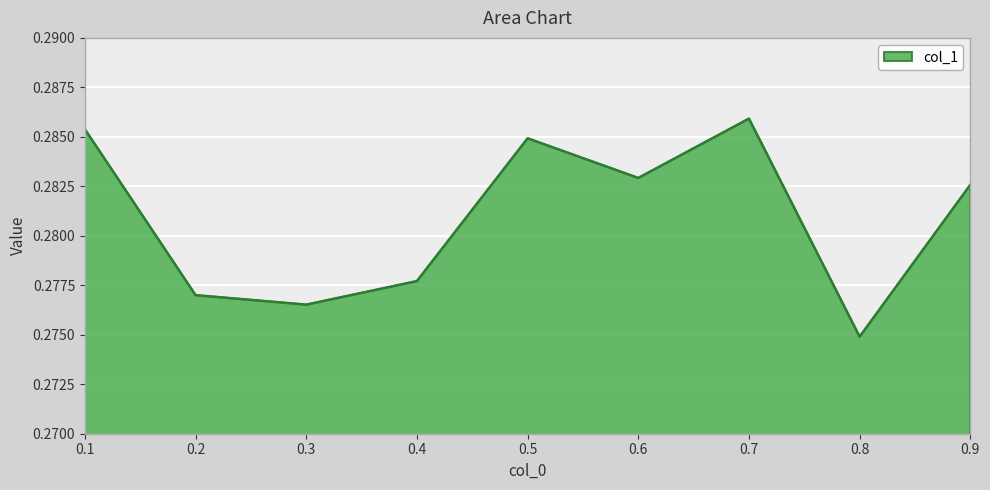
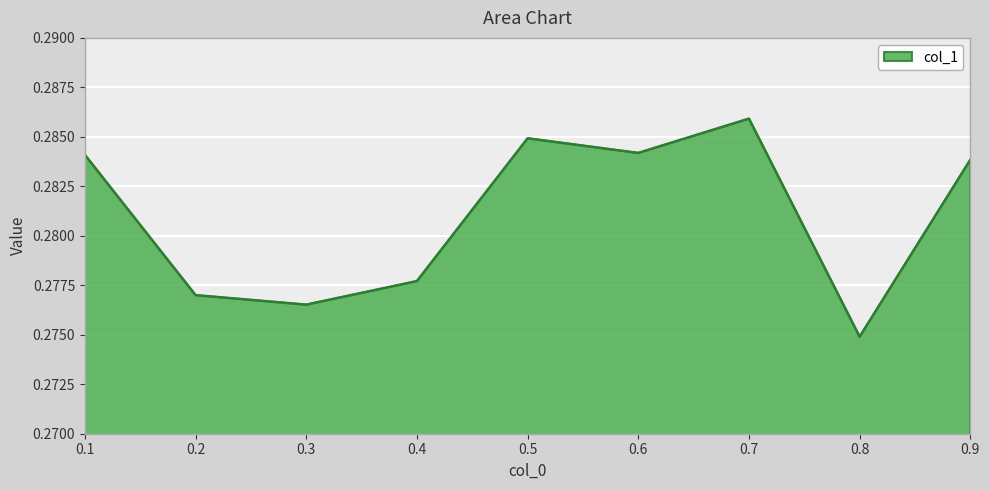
0.1: 0.2854 -> 0.2841
0.6: 0.2829 -> 0.2842
0.9: 0.2826 -> 0.2838
